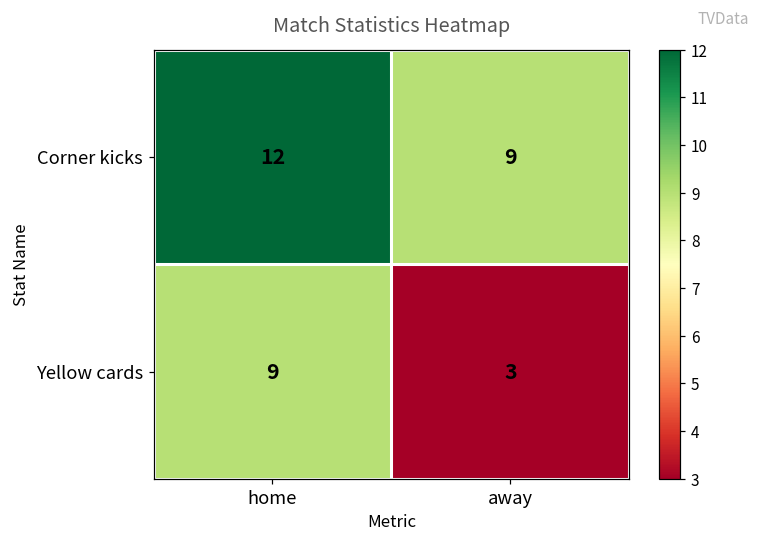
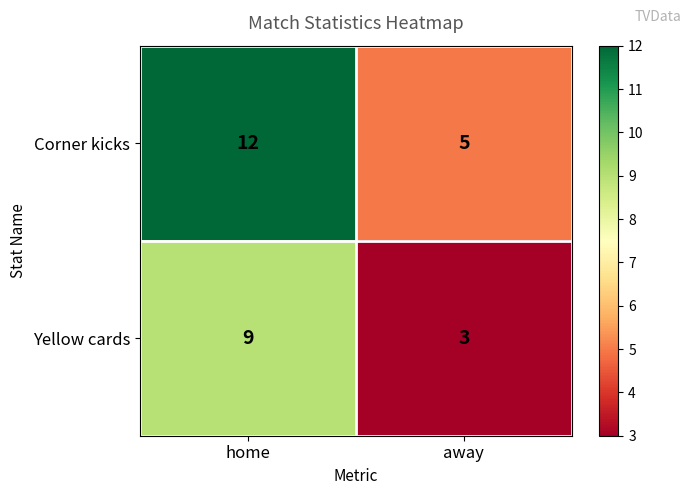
Corner kicks, away: 9 -> 5
